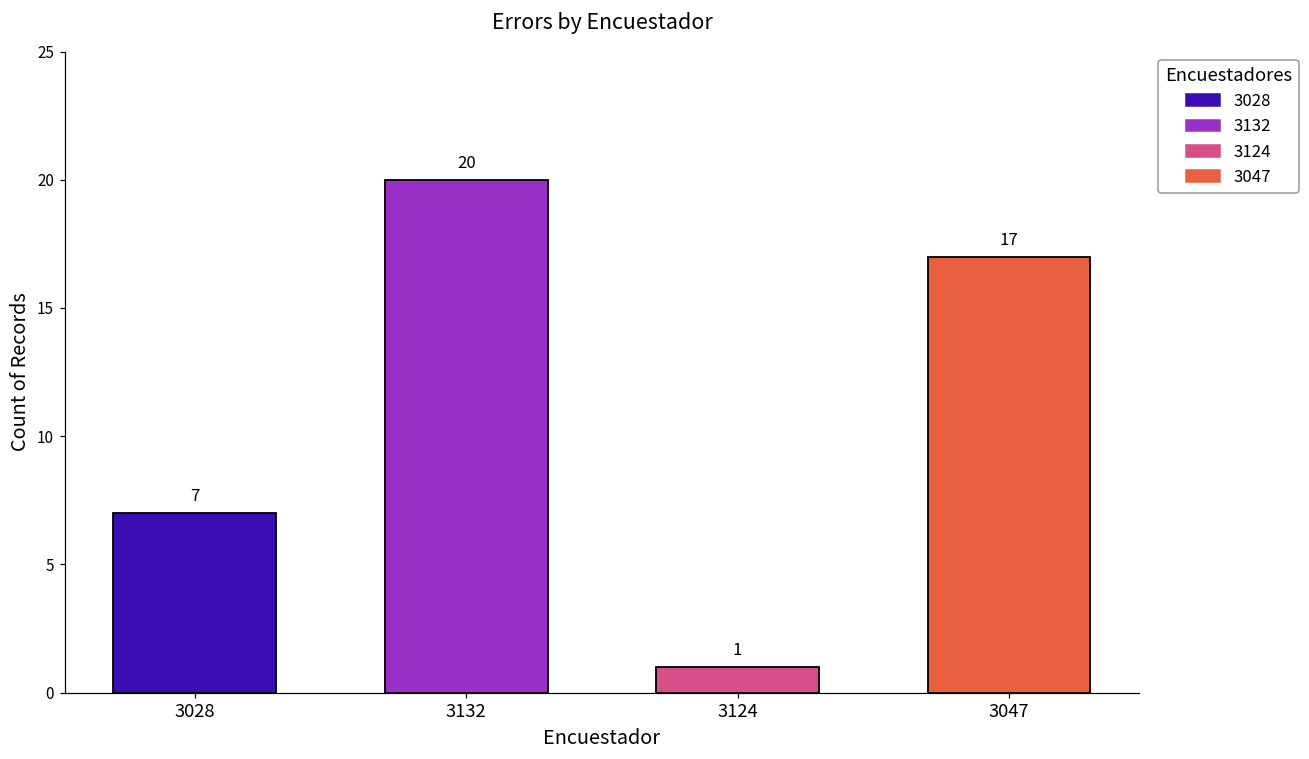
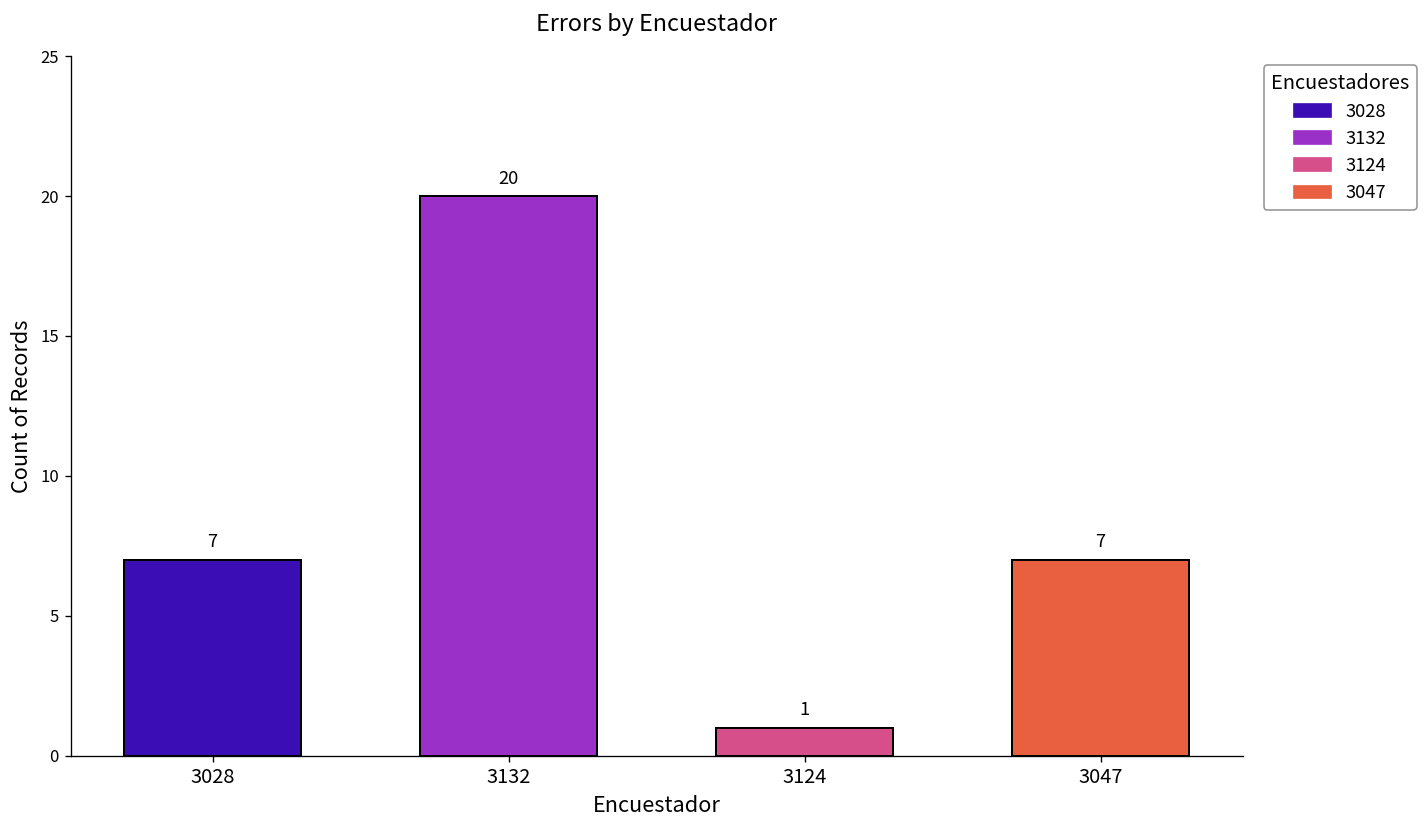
3047: 17 -> 7
